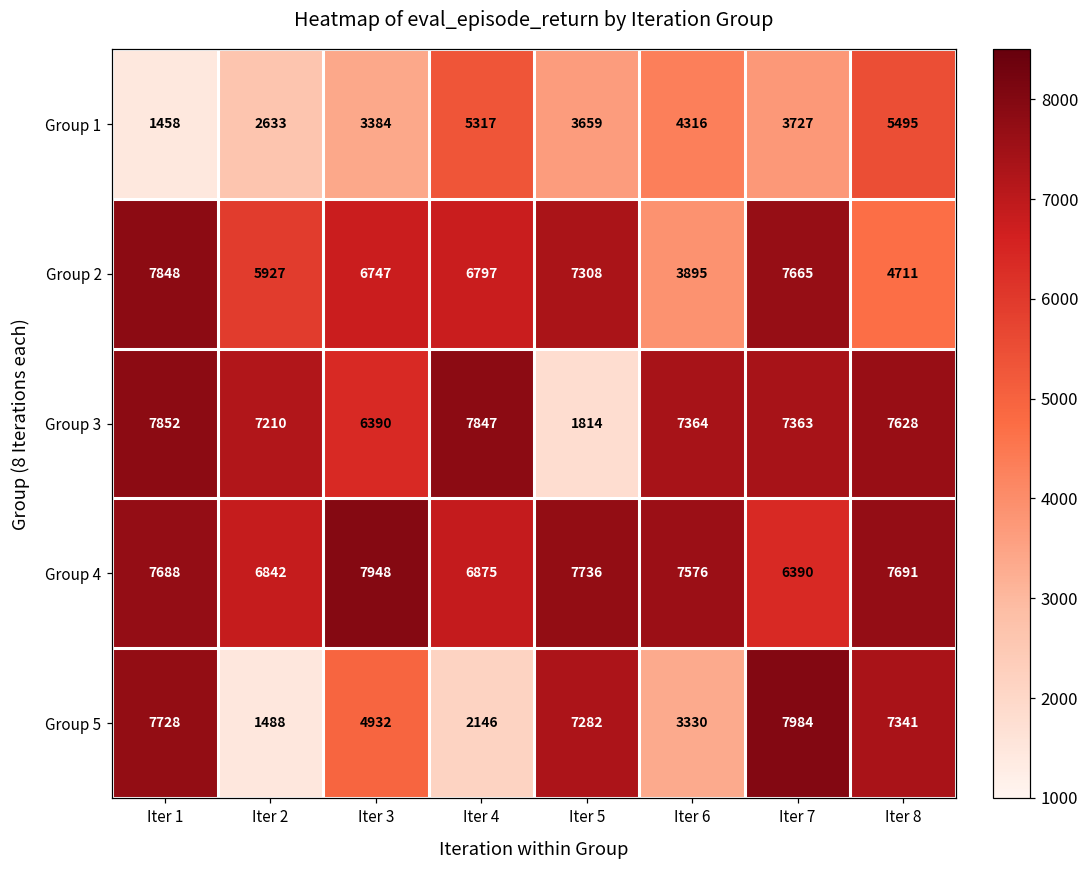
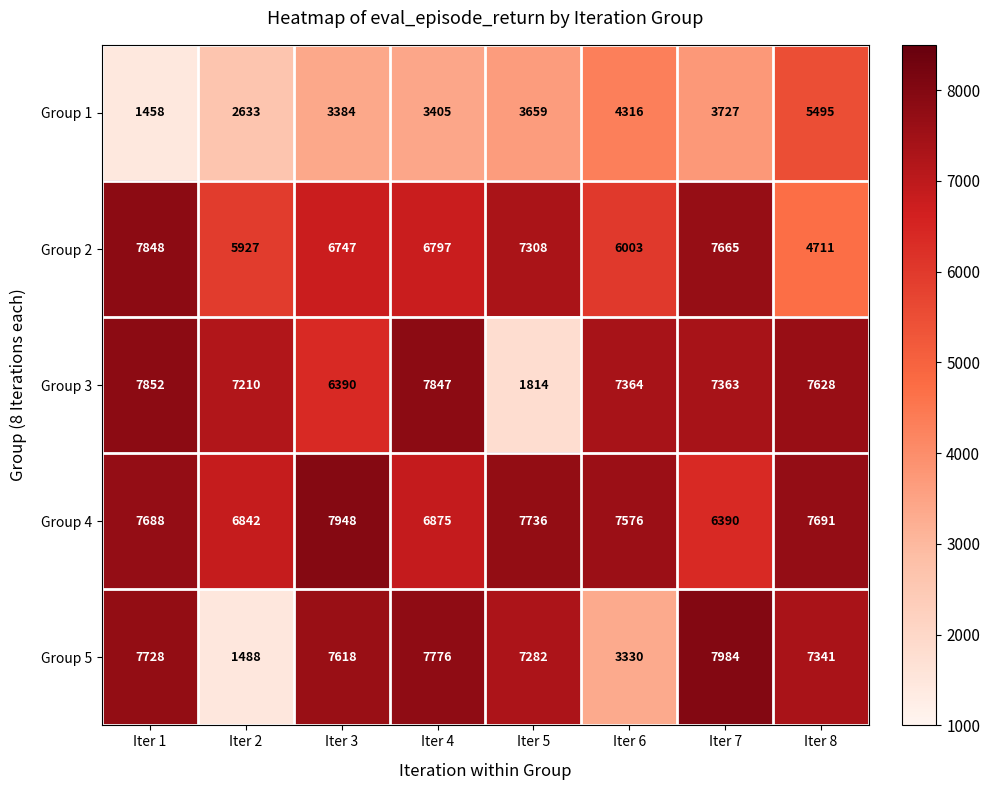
Group 1, Iter 4: 5317 -> 3405
Group 2, Iter 6: 3895 -> 6003
Group 5, Iter 3: 4932 -> 7618
Group 5, Iter 4: 2146 -> 7776
